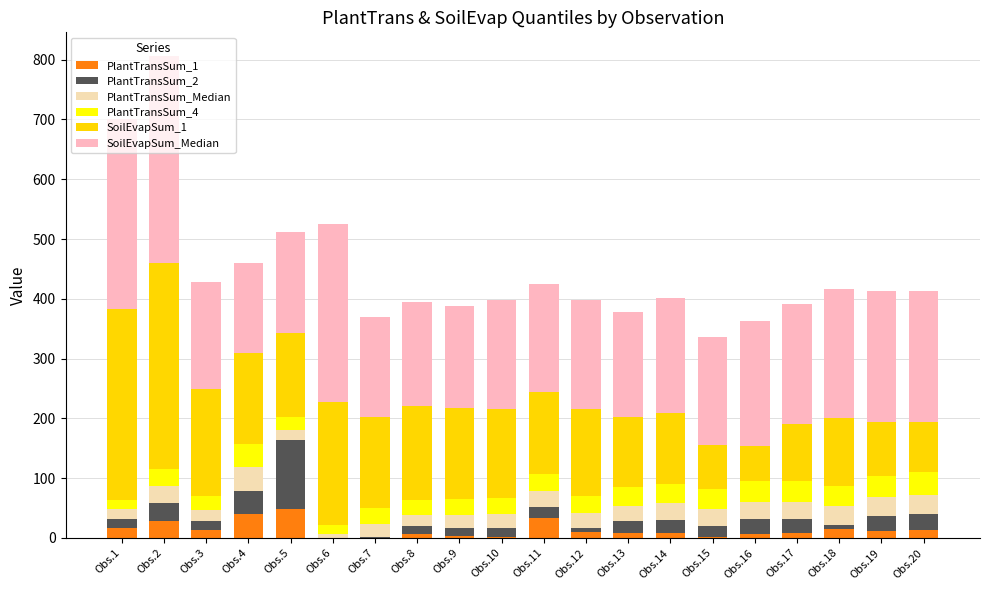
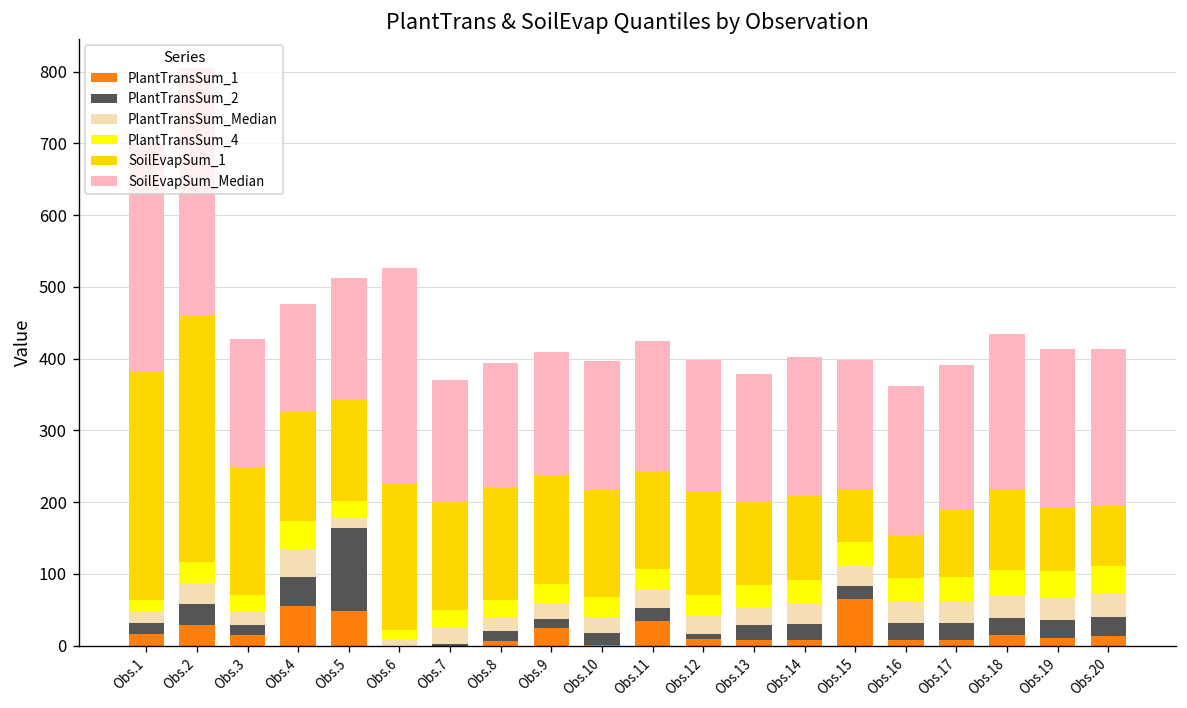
PlantTransSum_1, Obs.4: 40 -> 60
PlantTransSum_1, Obs.9: 0 -> 20
PlantTransSum_1, Obs.15: 0 -> 70
PlantTransSum_2, Obs.18: 10 -> 20
